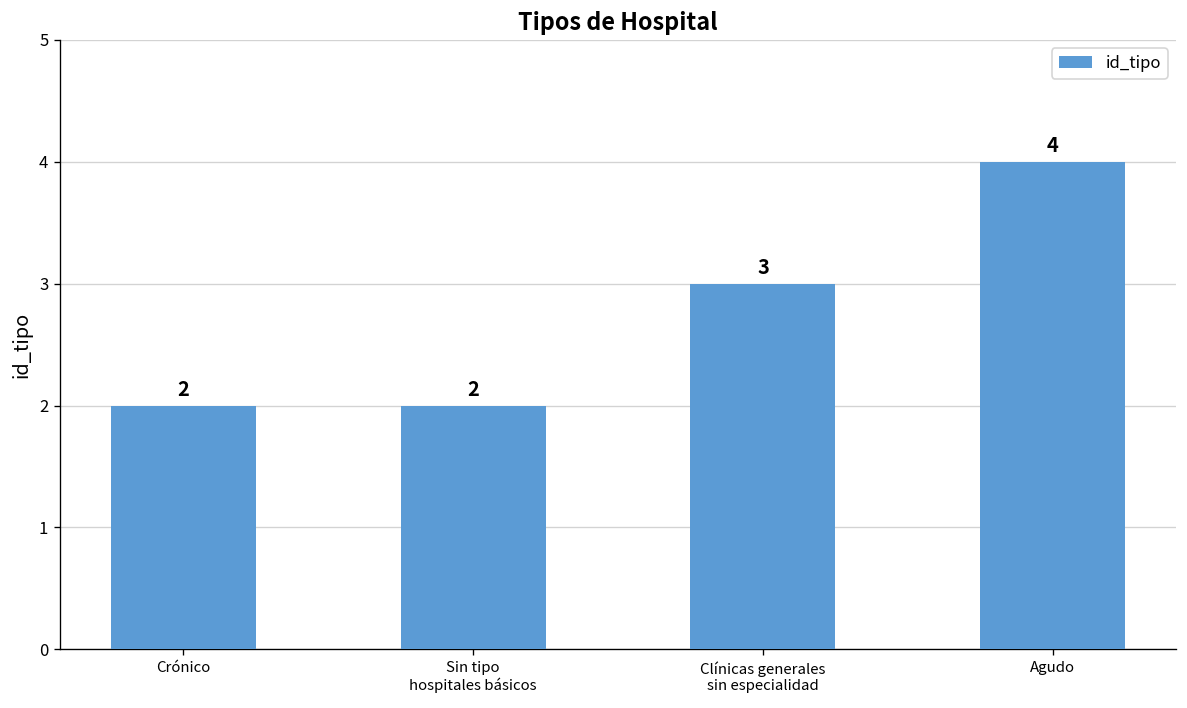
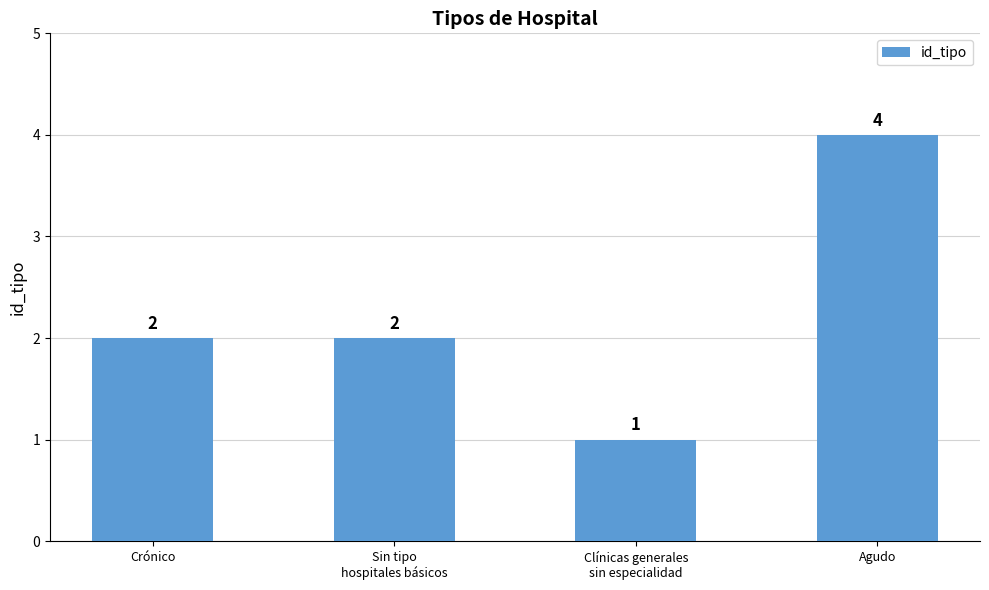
Clínicas generales sin especialidad: 3 -> 1
